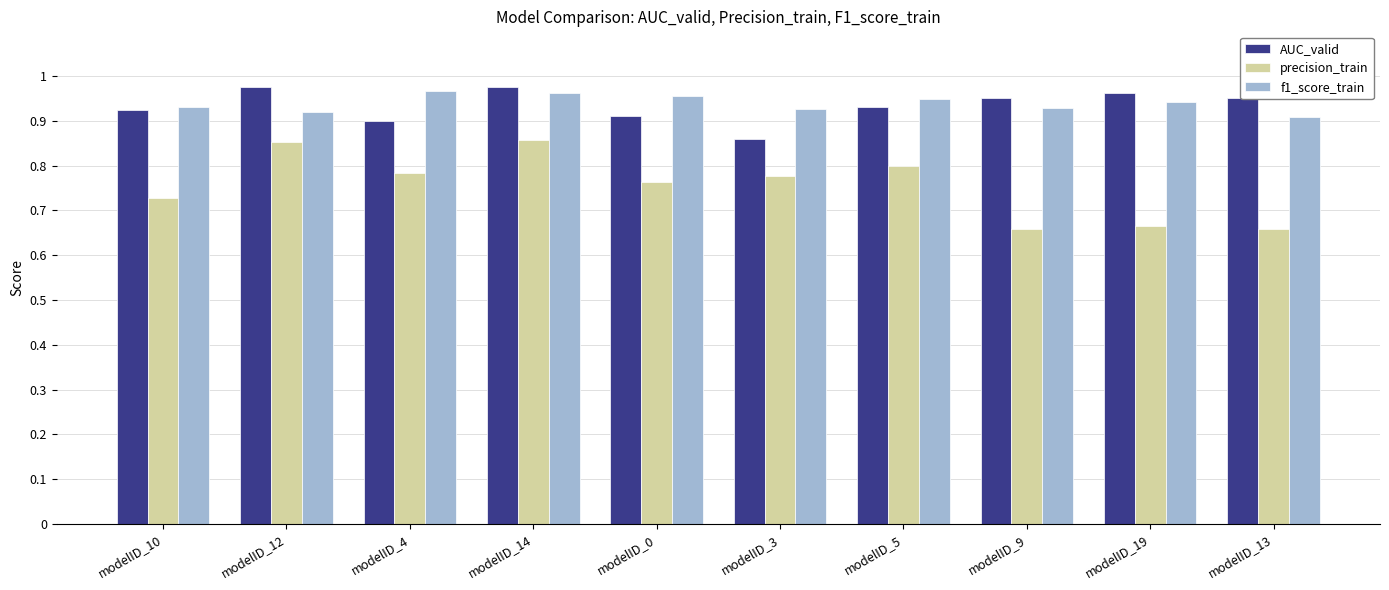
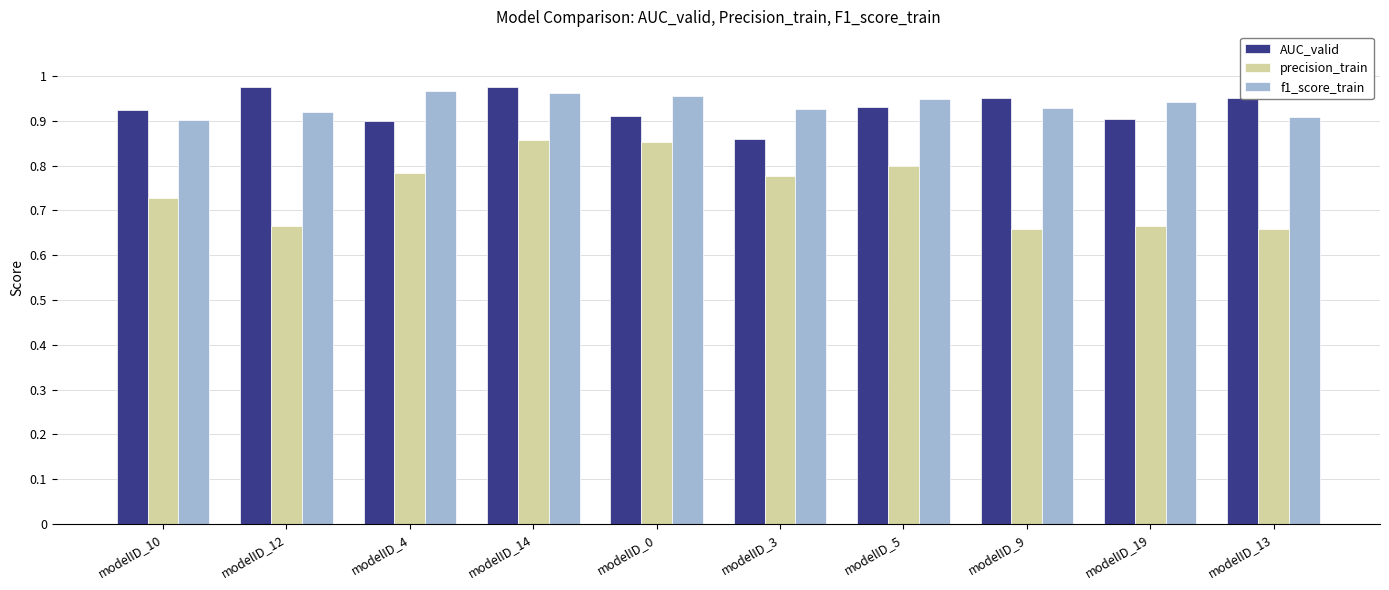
f1_score_train, modelID_10: 0.93 -> 0.90
precision_train, modelID_12: 0.85 -> 0.67
precision_train, modelID_0: 0.76 -> 0.85
AUC_valid, modelID_19: 0.96 -> 0.91
